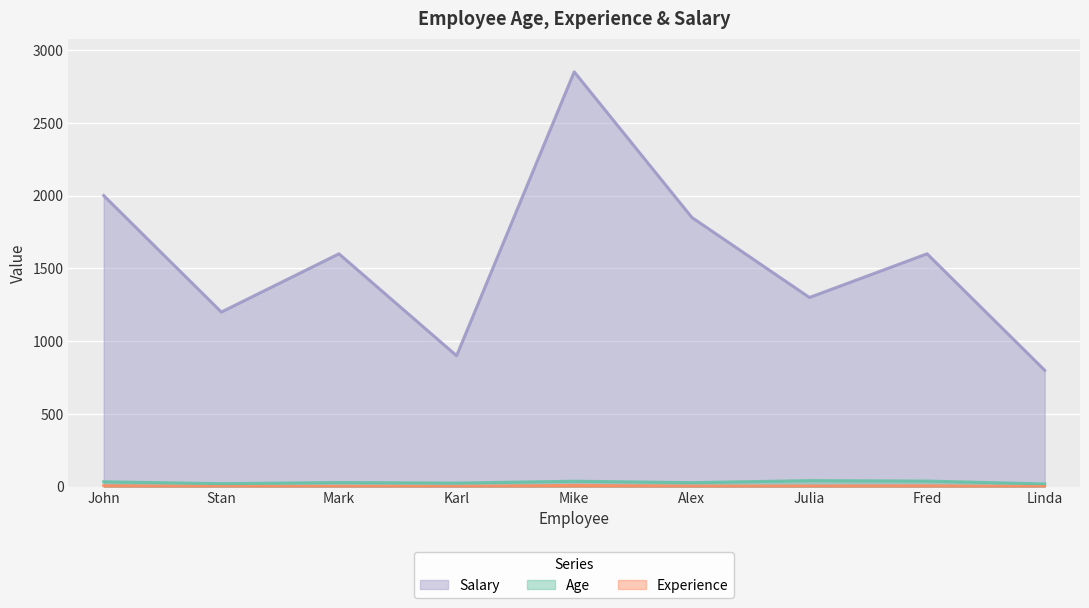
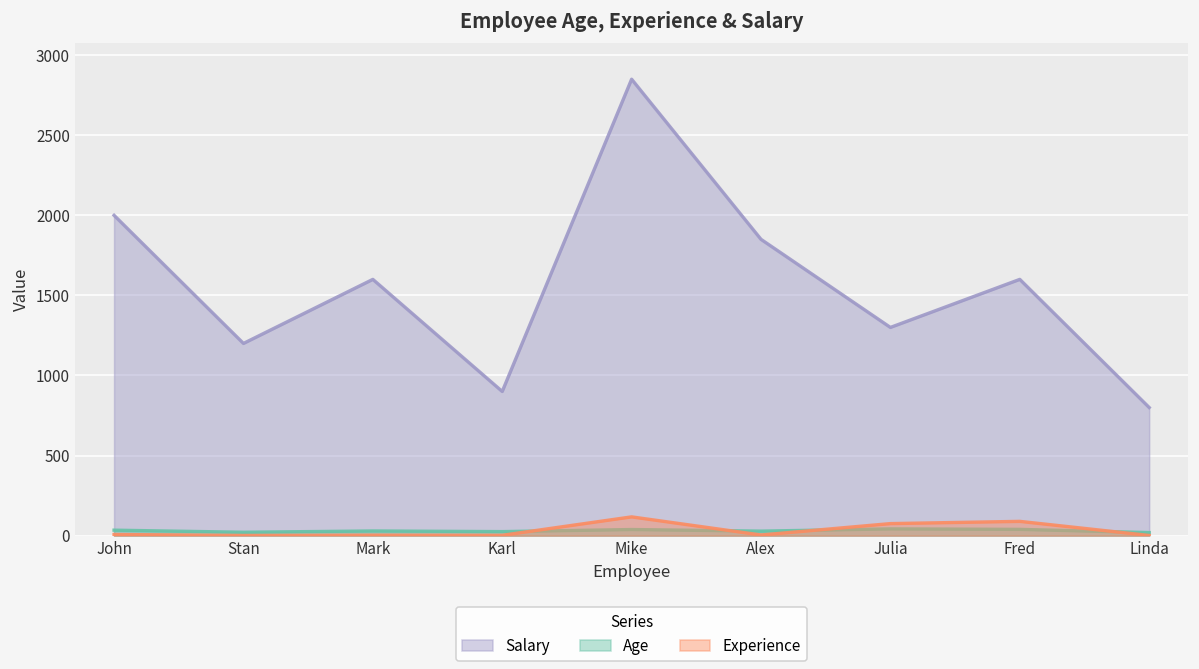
Experience, Mike: 10 -> 120
Experience, Julia: 10 -> 80
Experience, Fred: 10 -> 90
